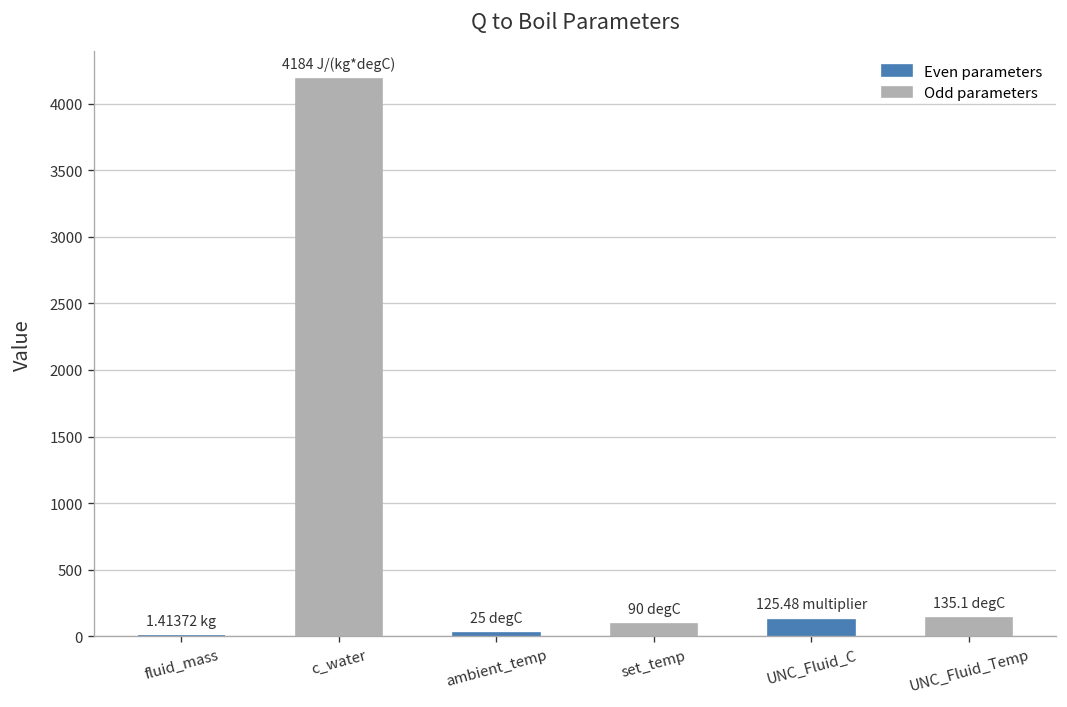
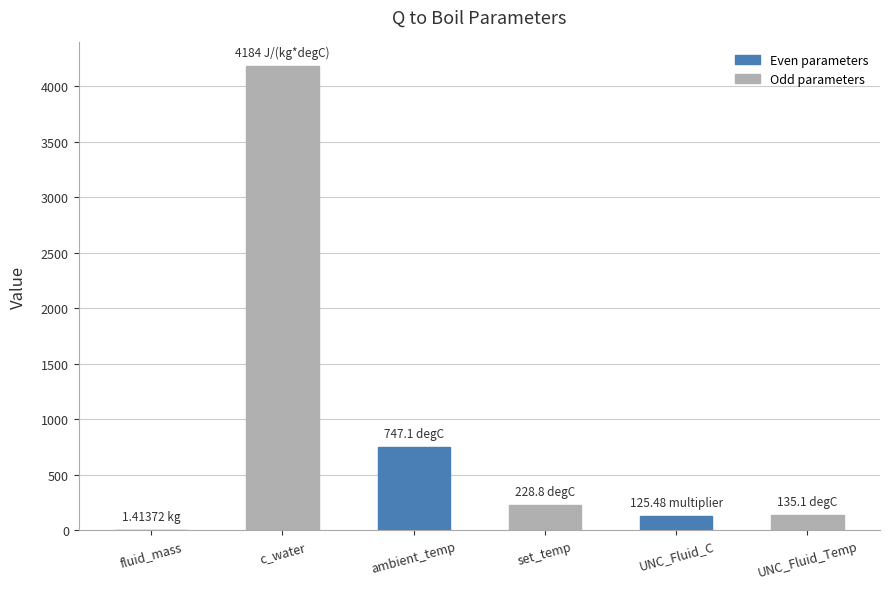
ambient_temp: 25 -> 747.1
set_temp: 90 -> 228.8
